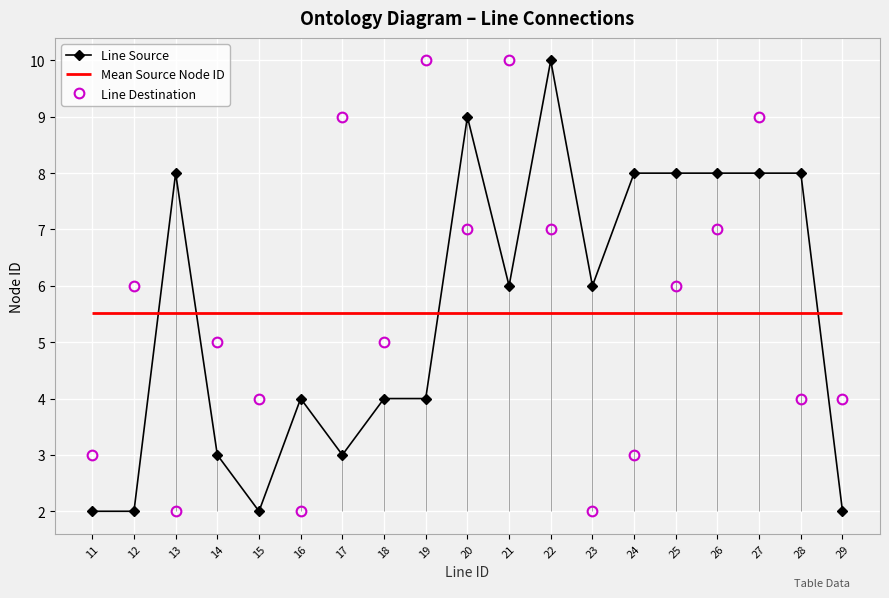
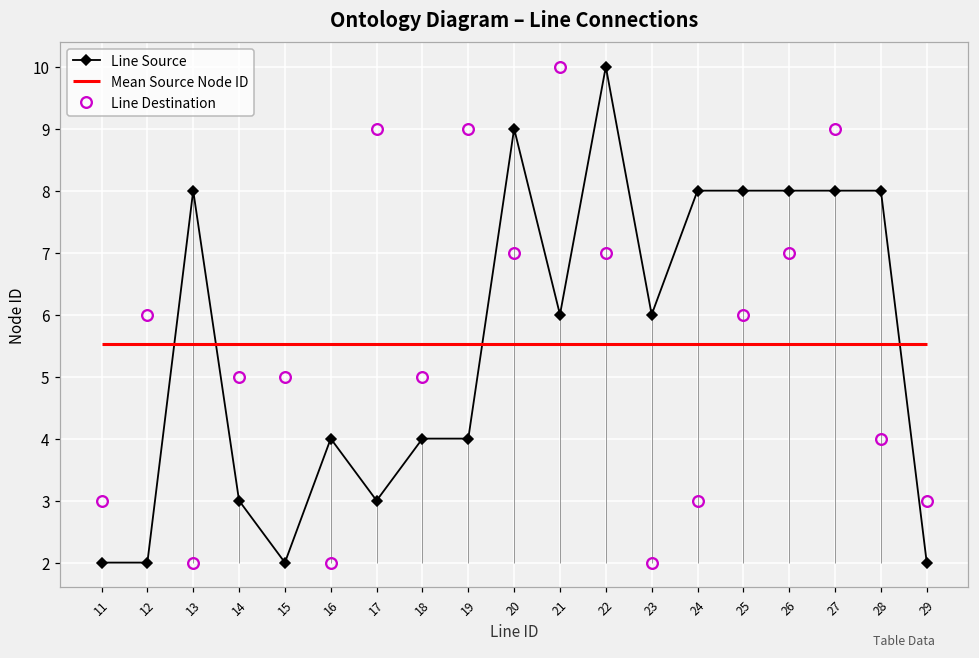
Line Destination, 15: 4 -> 5
Line Destination, 19: 10 -> 9
Line Destination, 29: 4 -> 3
